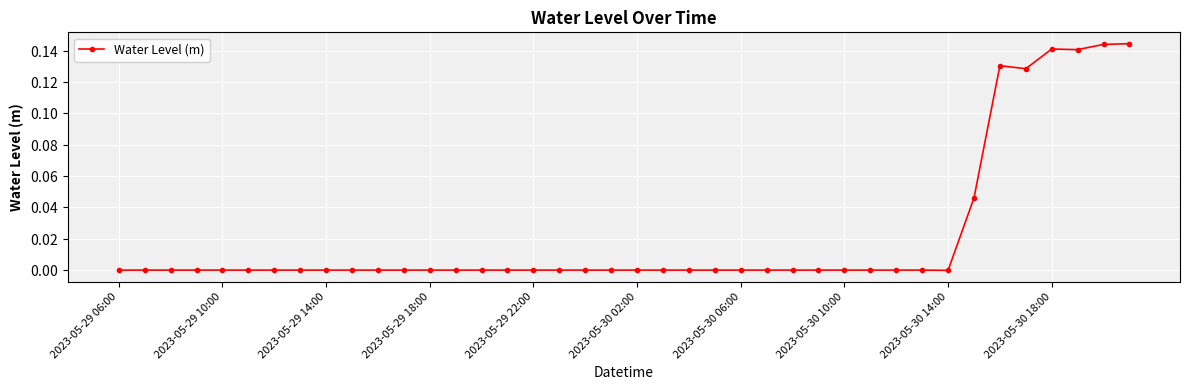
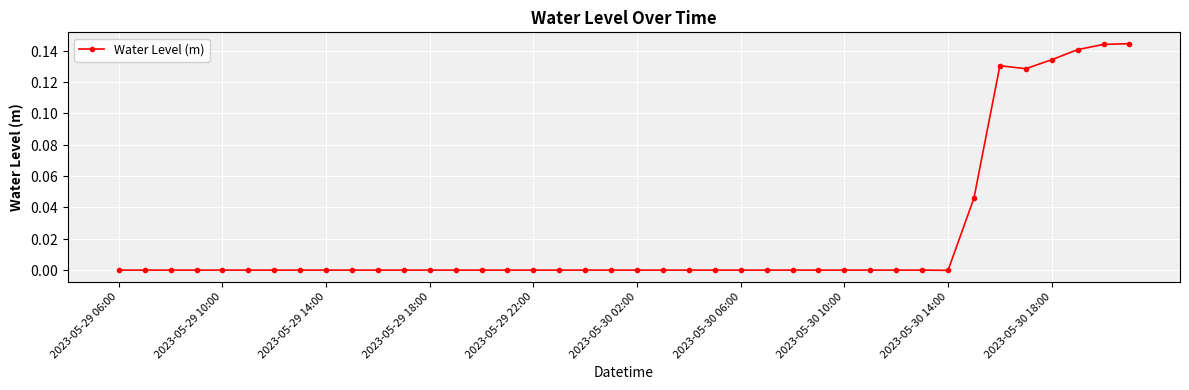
2023-05-30 18:00: 0.141 -> 0.134
